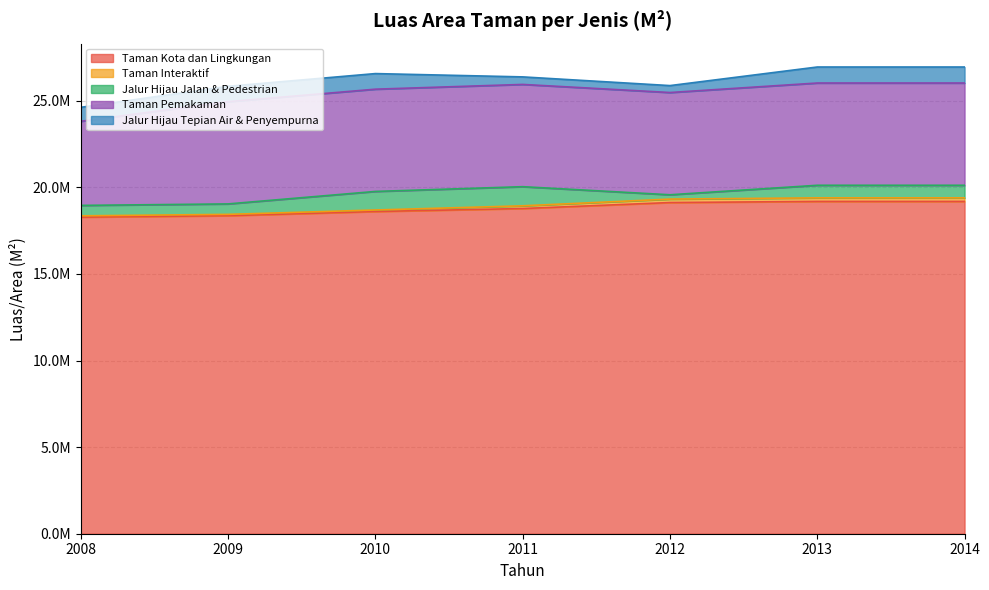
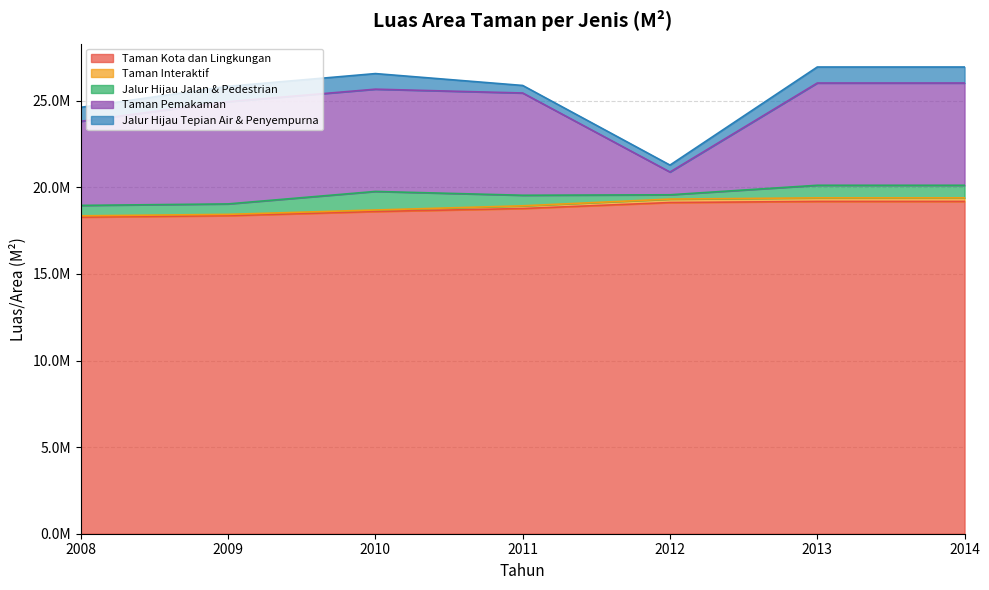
Jalur Hijau Jalan & Pedestrian, 2011: 1100000 -> 600000
Taman Pemakaman, 2012: 5900000 -> 1300000
